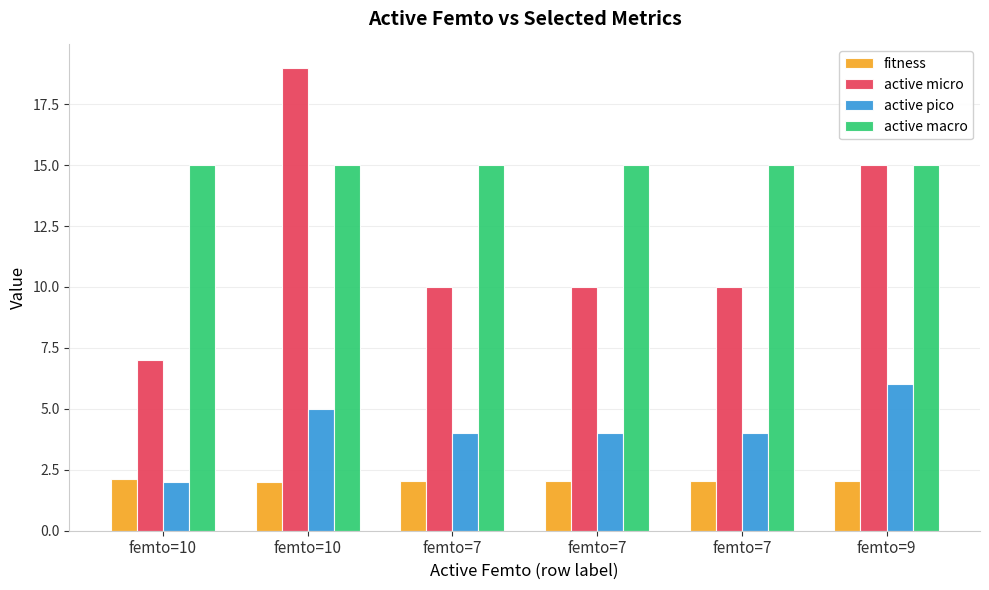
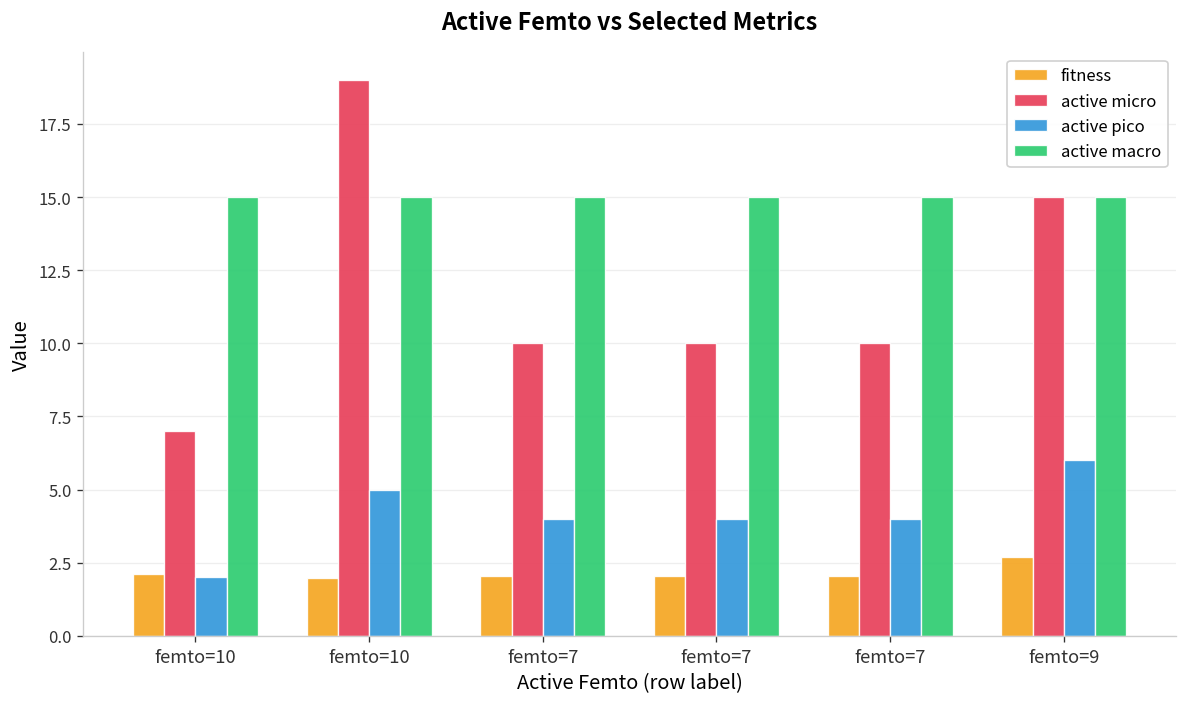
fitness, femto=9: 2.0 -> 2.7
